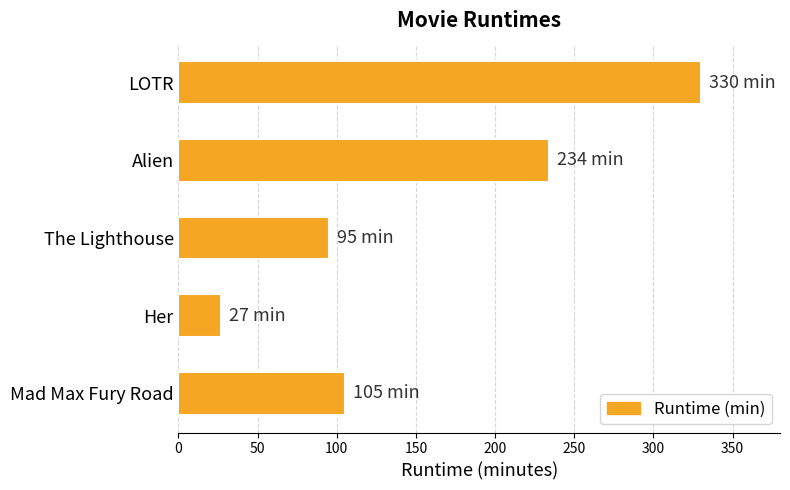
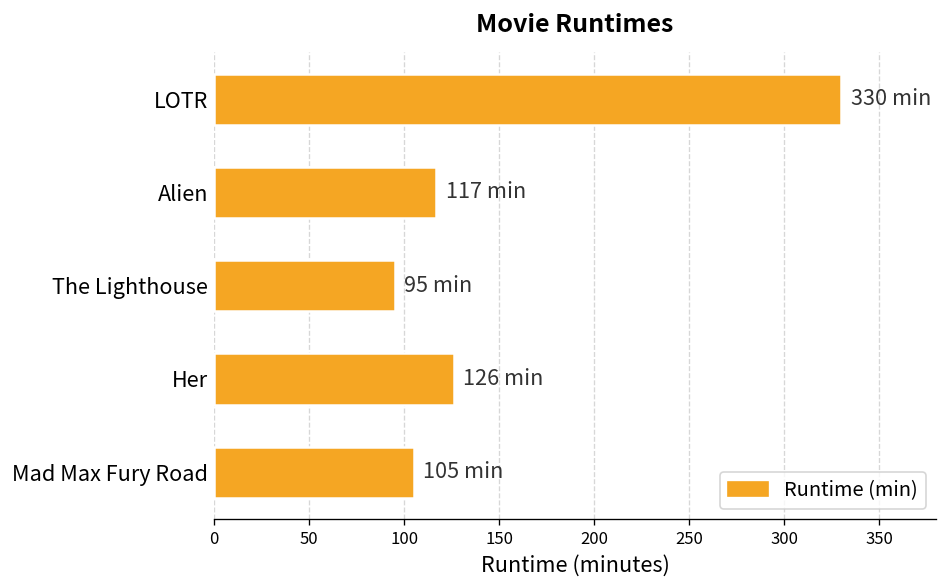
Alien: 234 -> 117
Her: 27 -> 126
